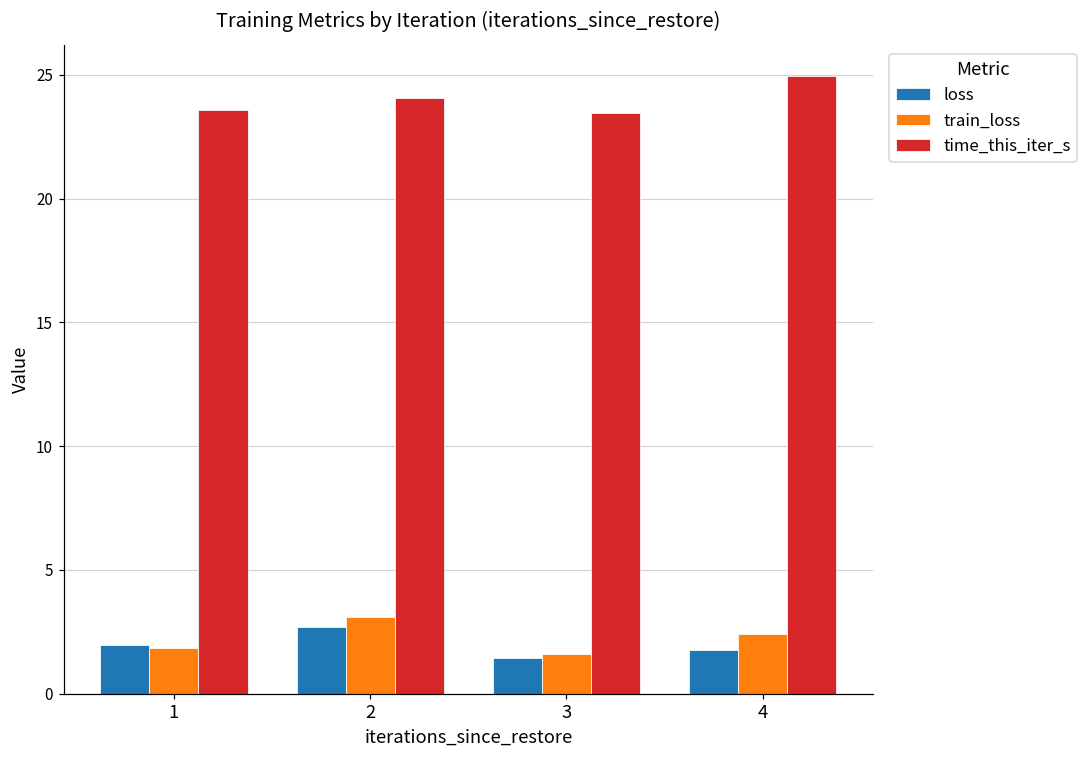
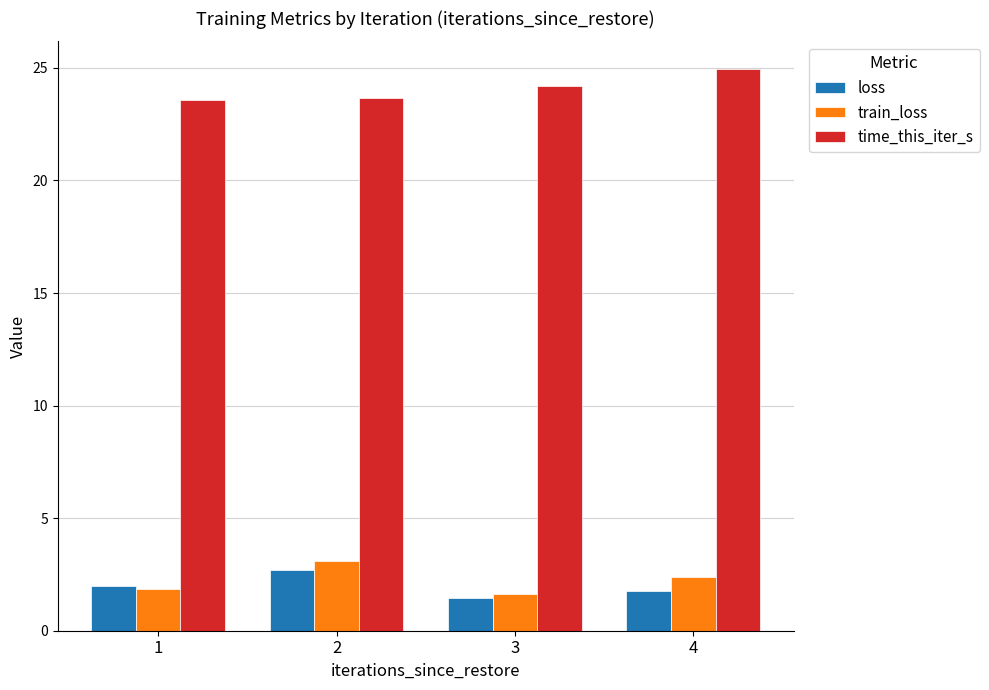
time_this_iter_s, 2: 24.1 -> 23.7
time_this_iter_s, 3: 23.4 -> 24.2
